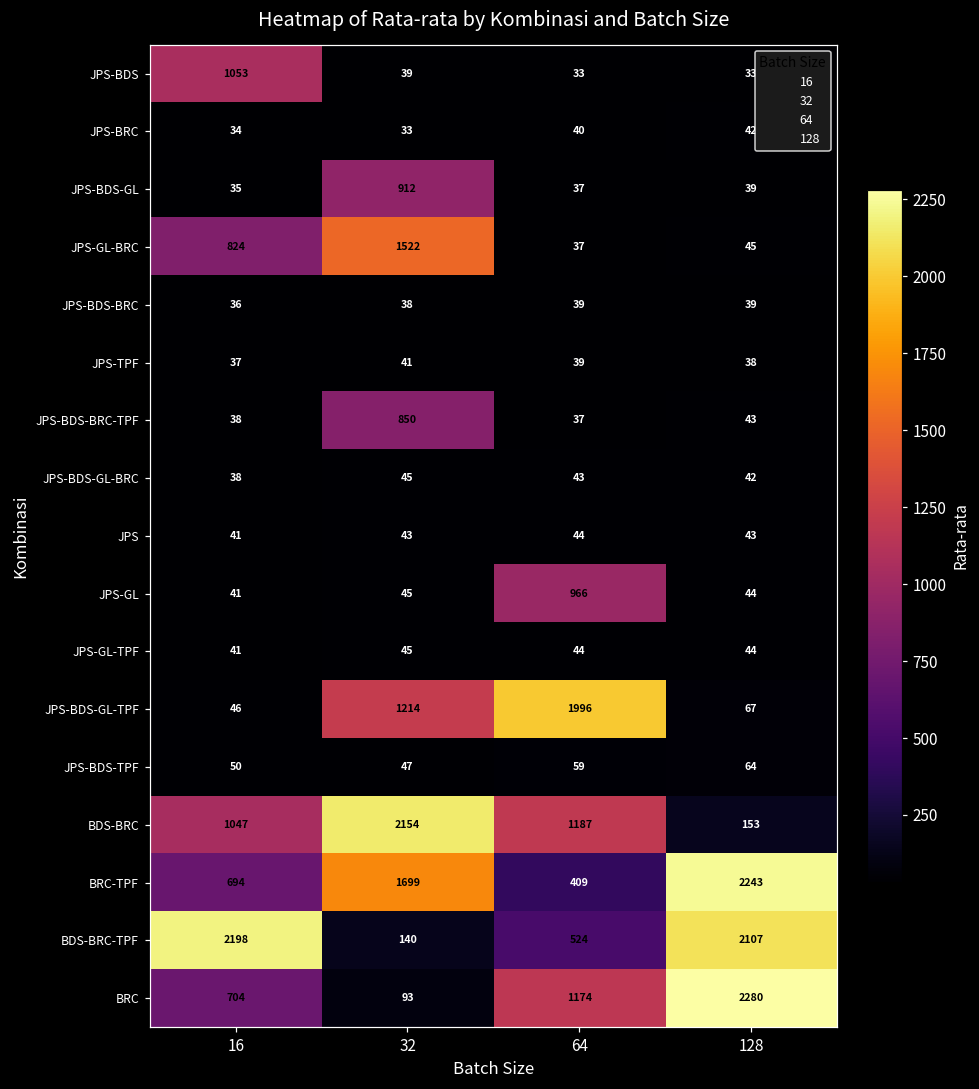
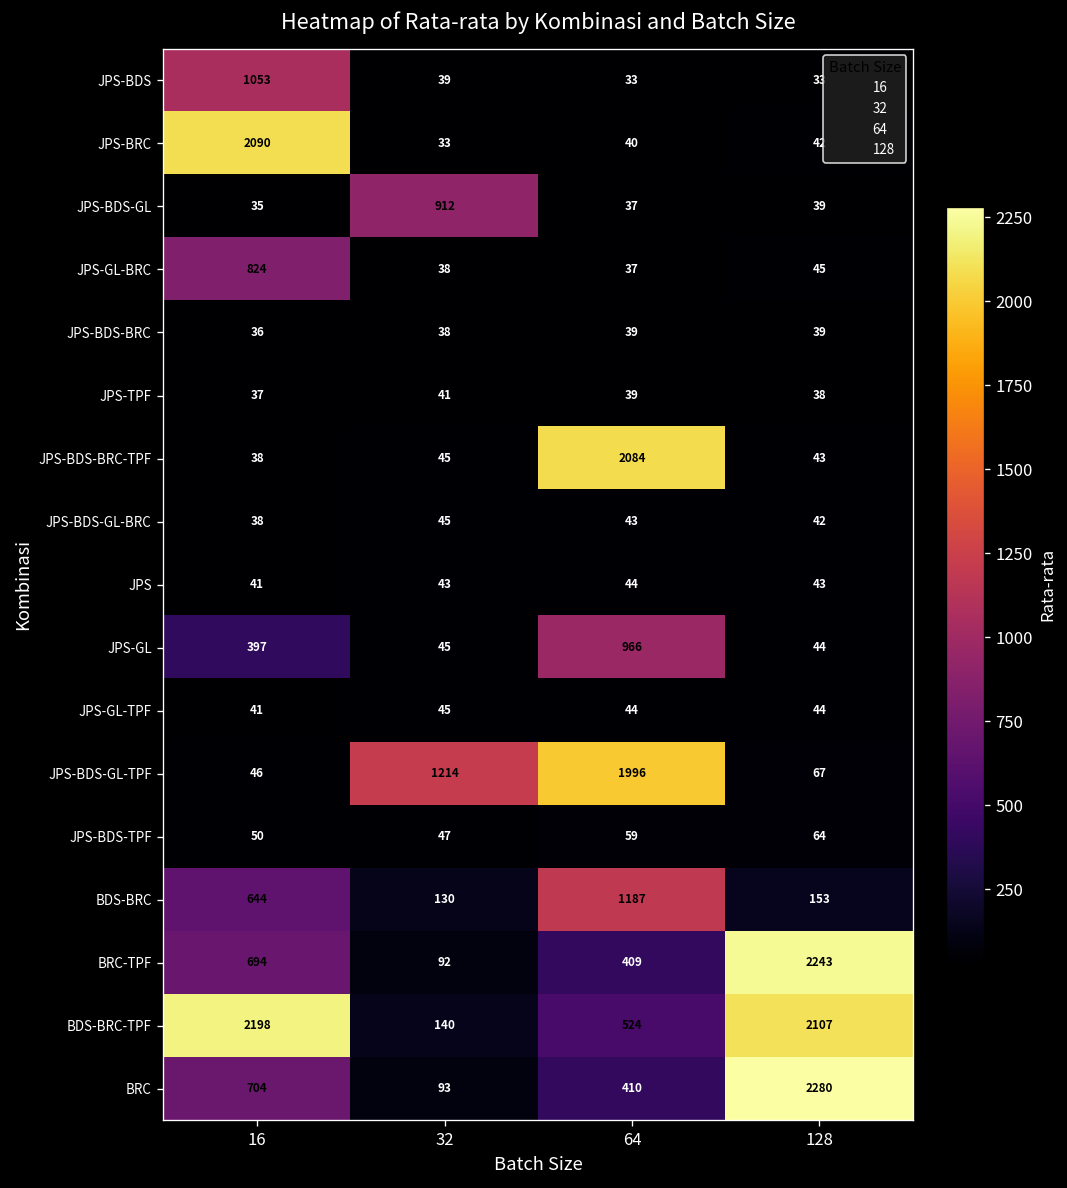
JPS-BRC, 16: 34 -> 2090
JPS-GL-BRC, 32: 1522 -> 38
JPS-BDS-BRC-TPF, 32: 850 -> 45
JPS-BDS-BRC-TPF, 64: 37 -> 2084
JPS-GL, 16: 41 -> 397
BDS-BRC, 16: 1047 -> 644
BDS-BRC, 32: 2154 -> 130
BRC-TPF, 32: 1699 -> 92
BRC, 64: 1174 -> 410
